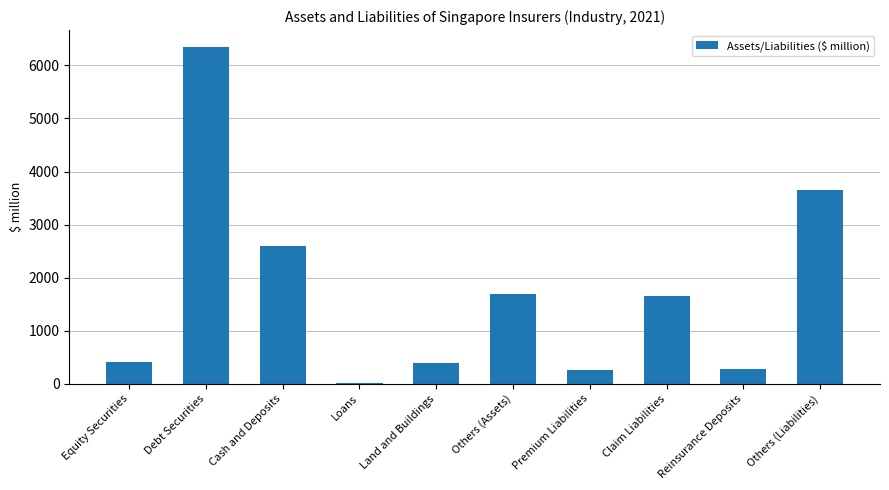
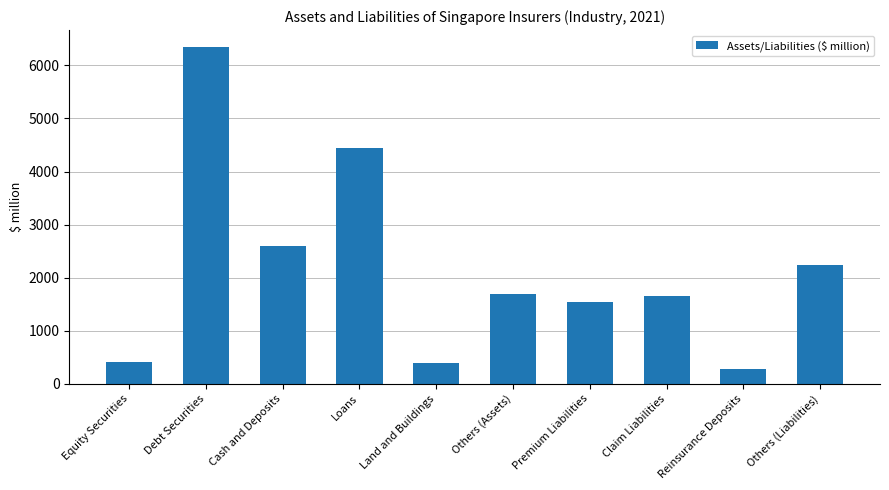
Loans: 0 -> 4400
Premium Liabilities: 300 -> 1500
Others (Liabilities): 3700 -> 2200
